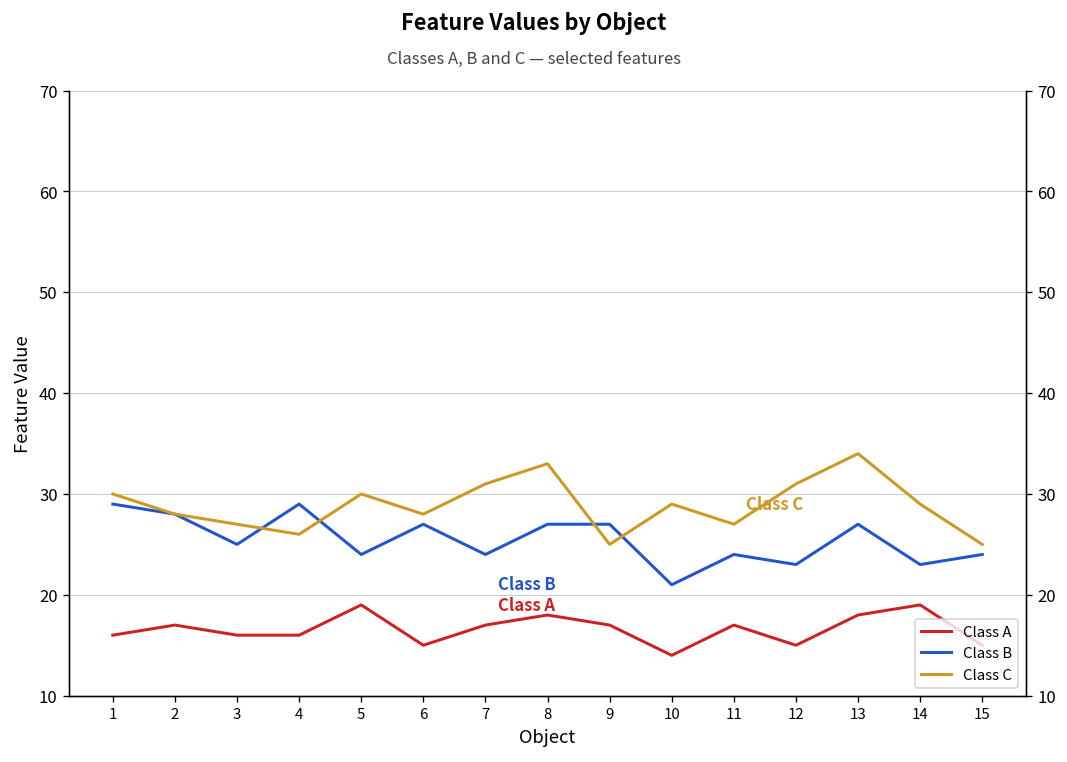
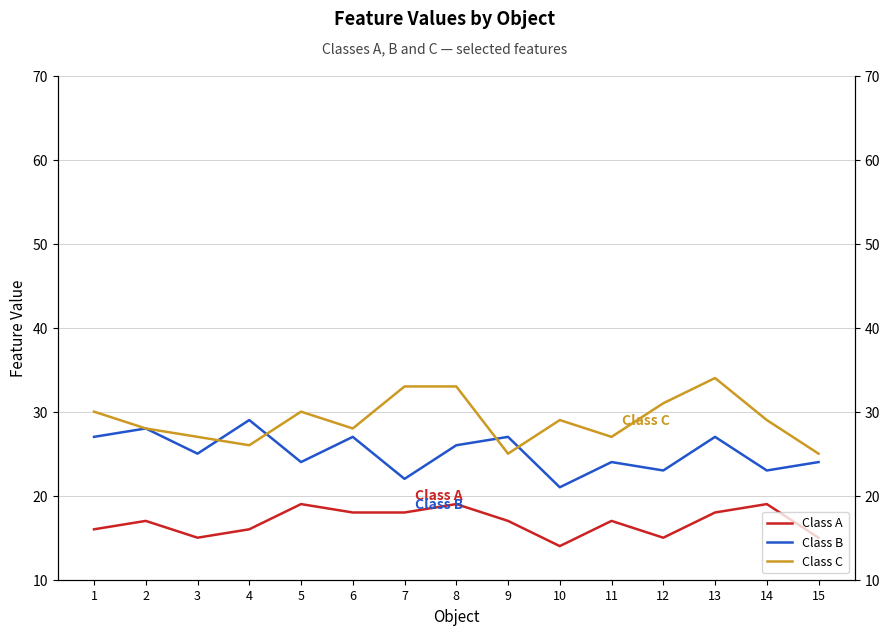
Class B, 1: 29 -> 27
Class A, 3: 16 -> 15
Class A, 6: 15 -> 18
Class A, 7: 17 -> 18
Class B, 7: 24 -> 22
Class C, 7: 31 -> 33
Class A, 8: 18 -> 19
Class B, 8: 27 -> 26
